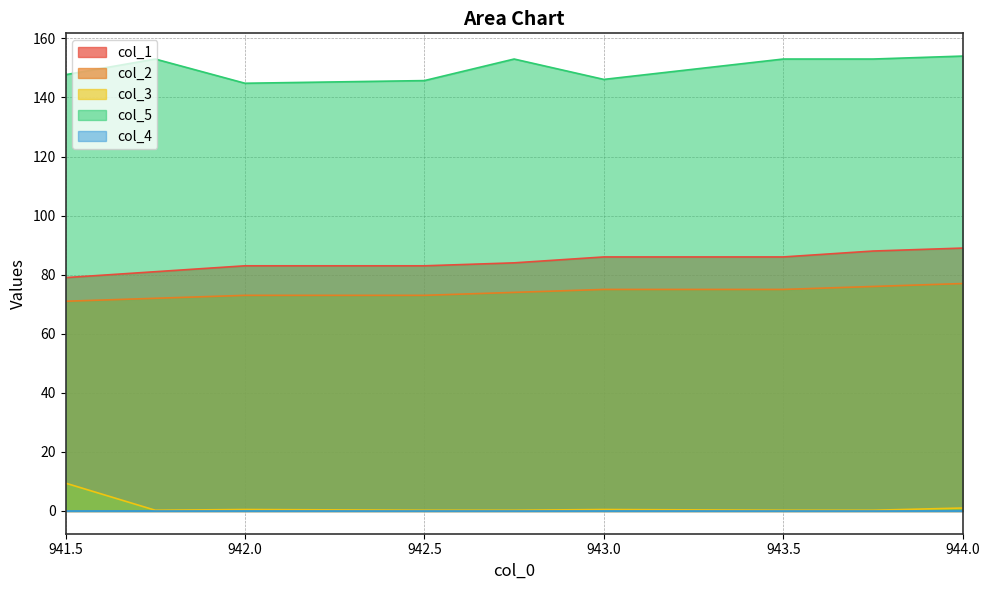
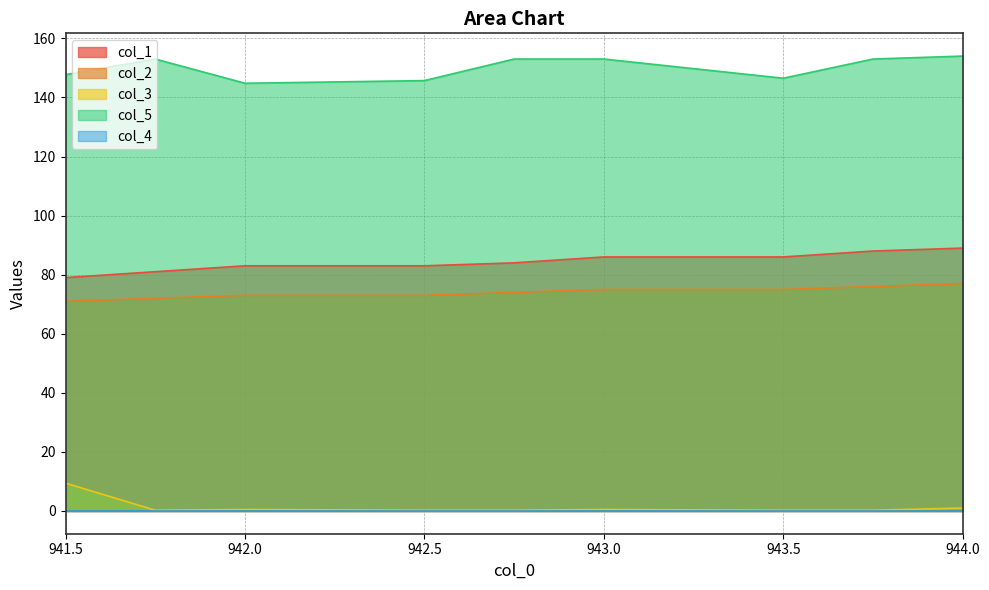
col_5, 943.0: 146 -> 153
col_5, 943.5: 153 -> 147
